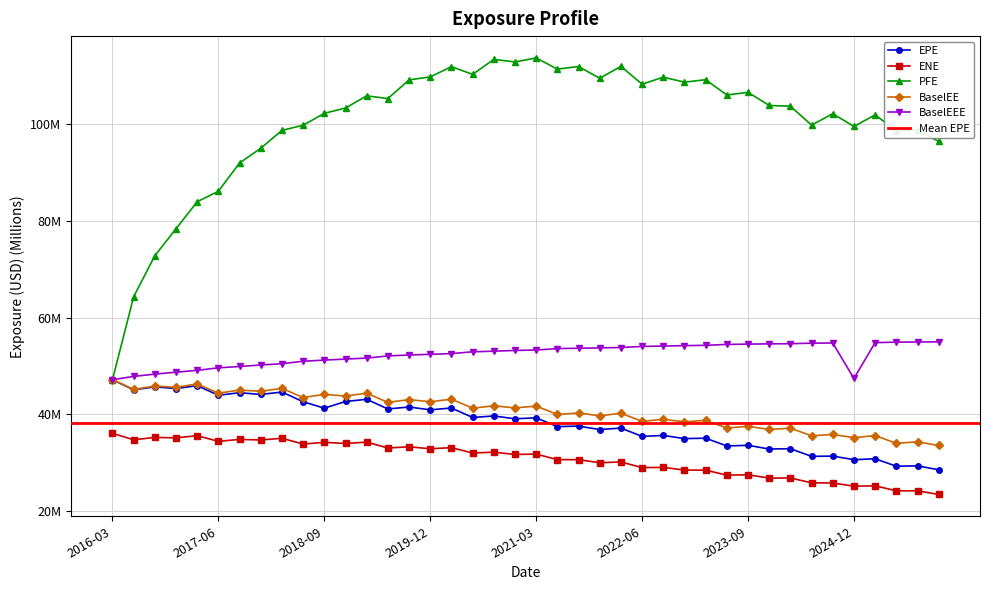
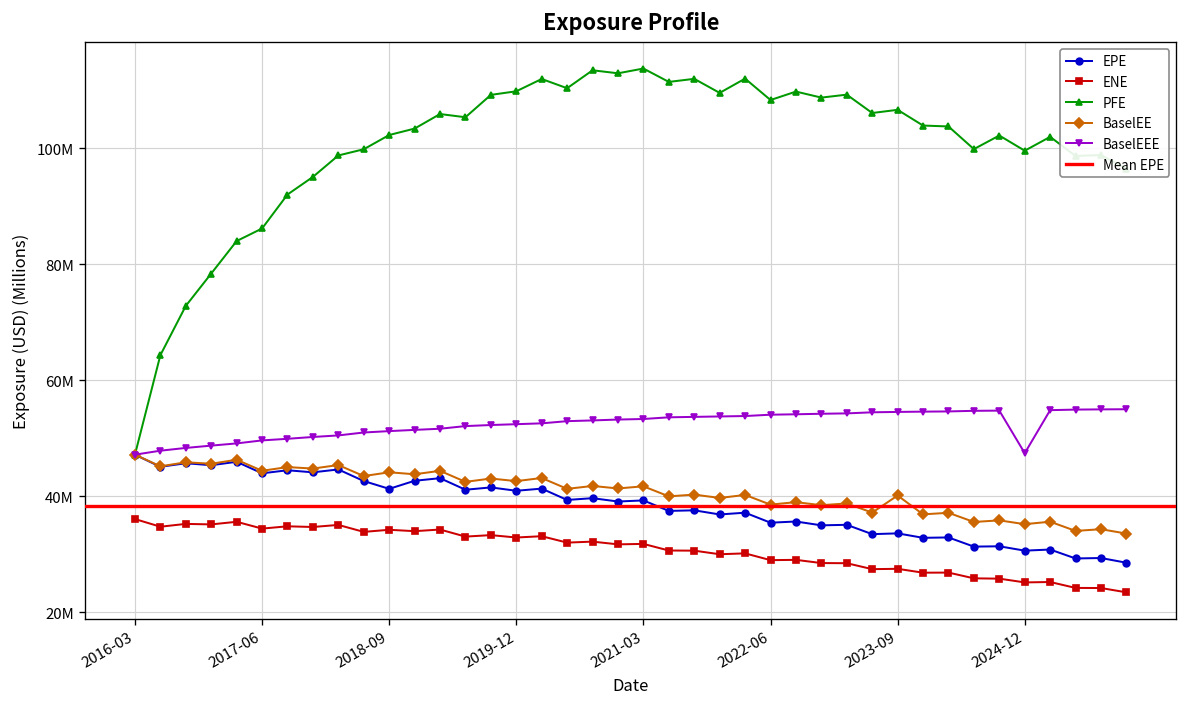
BaselEE, 2023-09: 38000000 -> 40000000
